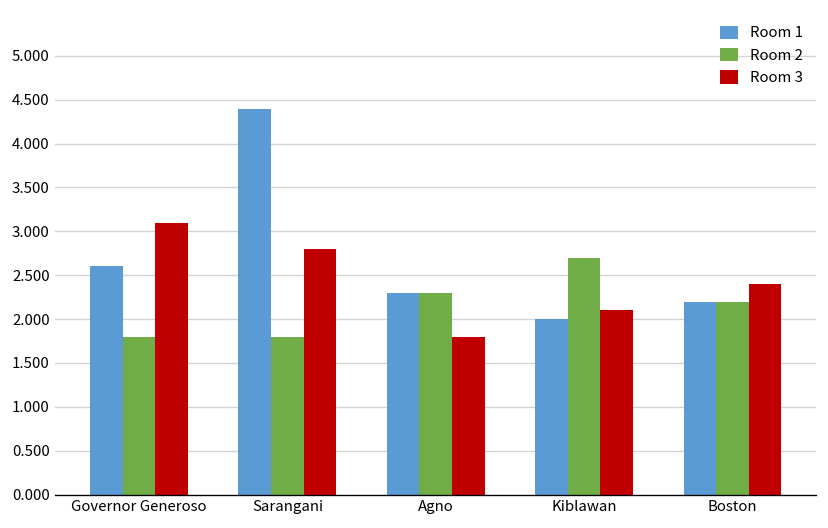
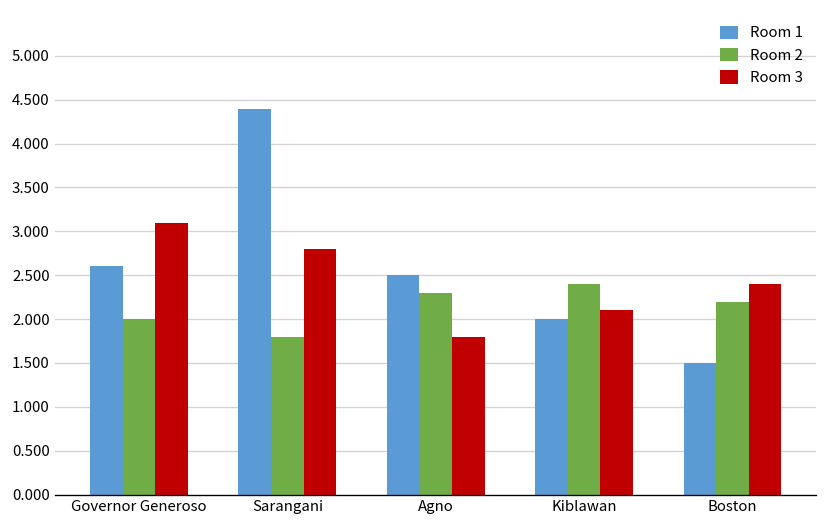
Room 2, Governor Generoso: 1.8 -> 2.0
Room 1, Agno: 2.3 -> 2.5
Room 2, Kiblawan: 2.7 -> 2.4
Room 1, Boston: 2.2 -> 1.5
